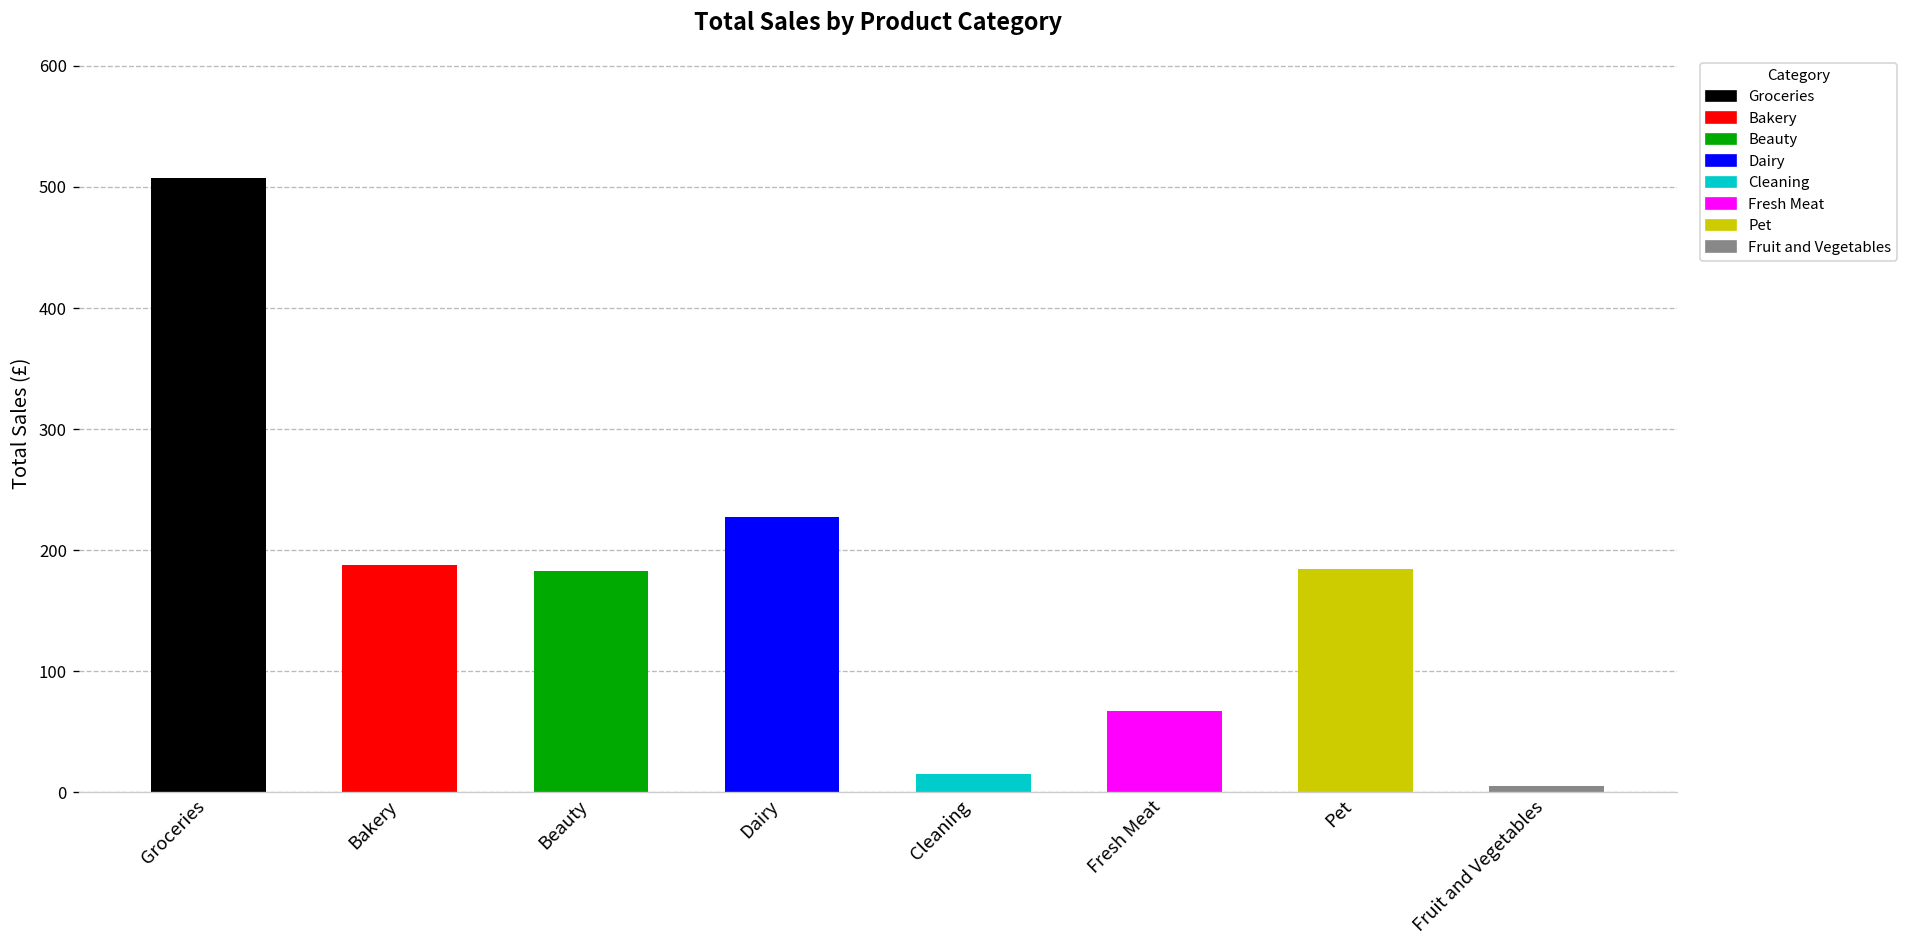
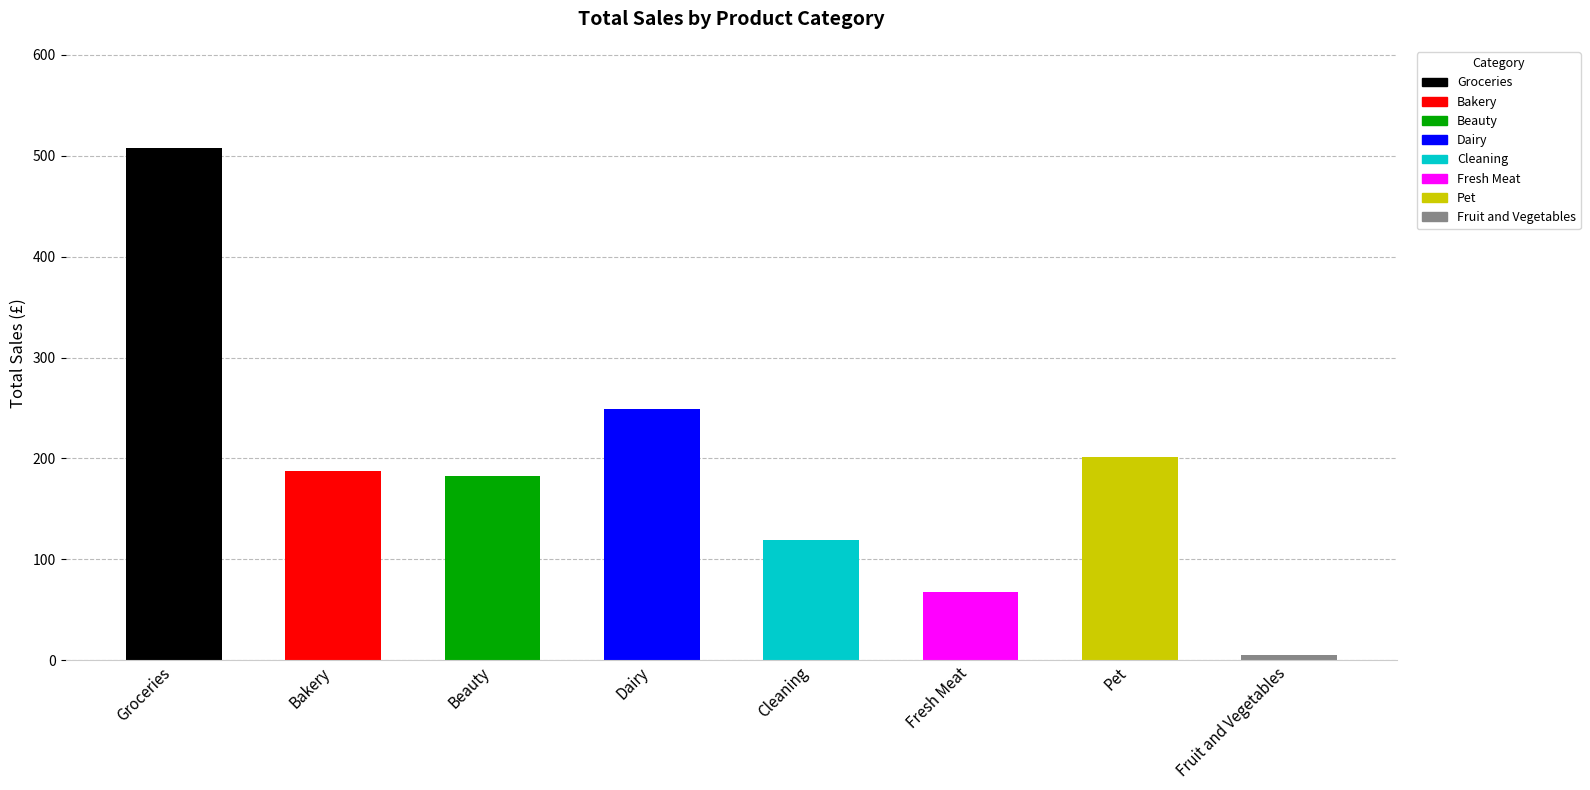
Dairy: 228 -> 249
Cleaning: 15 -> 119
Pet: 185 -> 201
